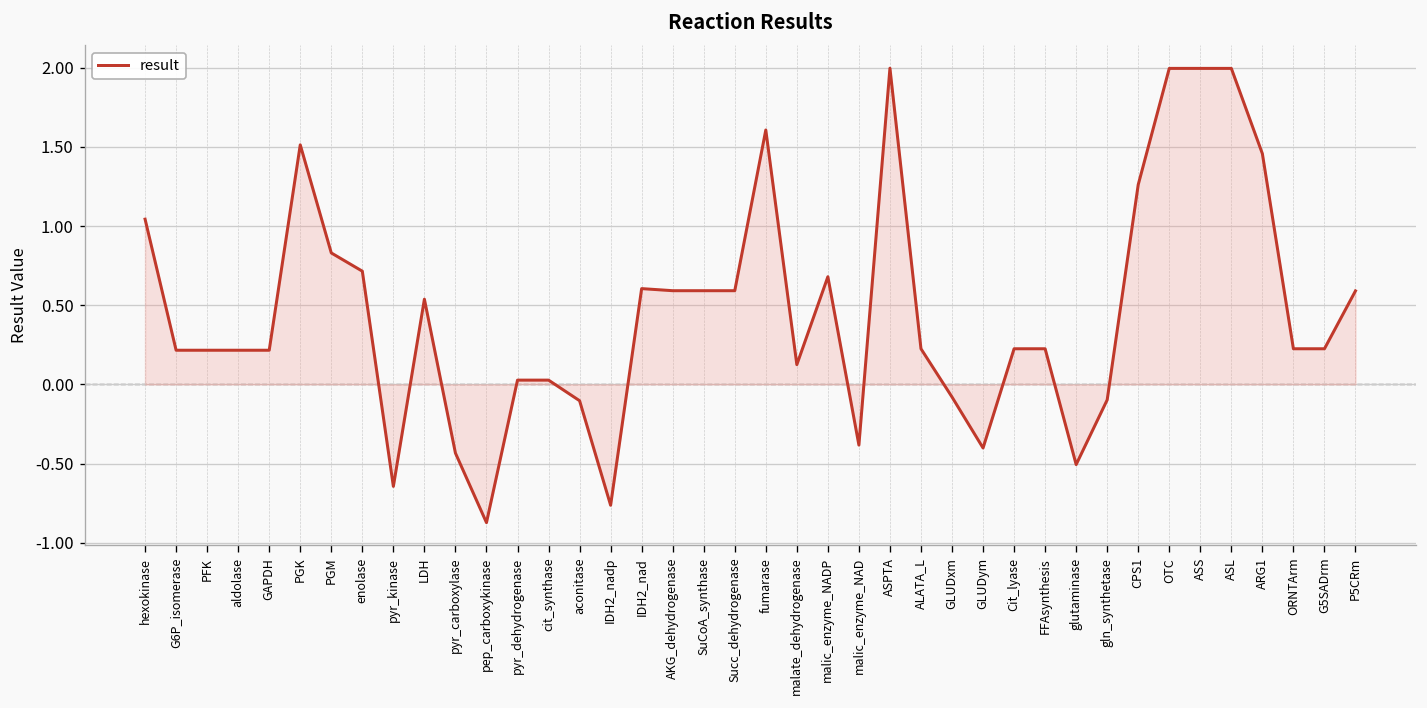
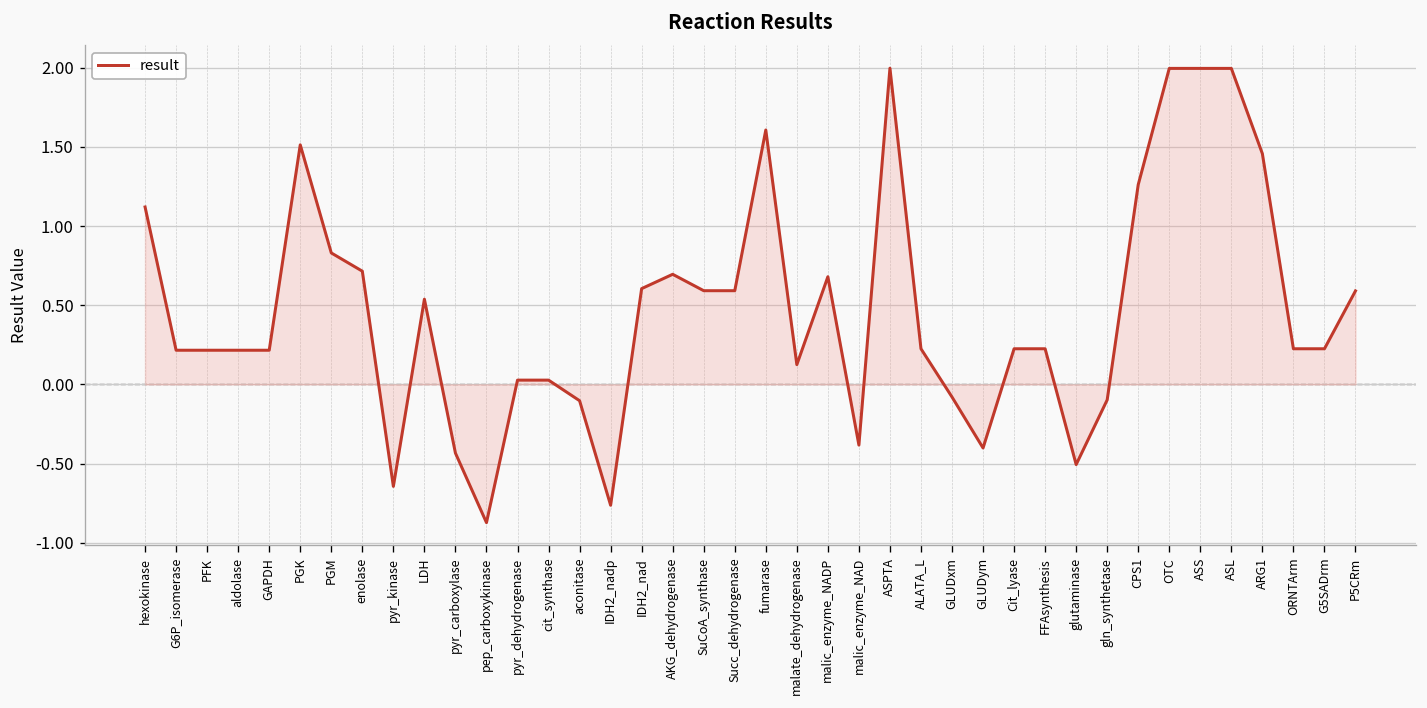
result, hexokinase: 1.04 -> 1.12
result, AKG_dehydrogenase: 0.59 -> 0.70
